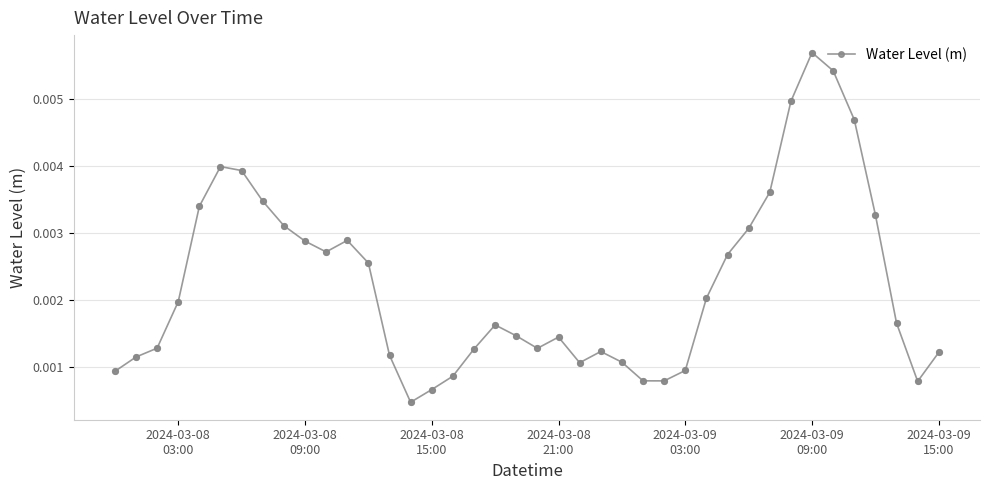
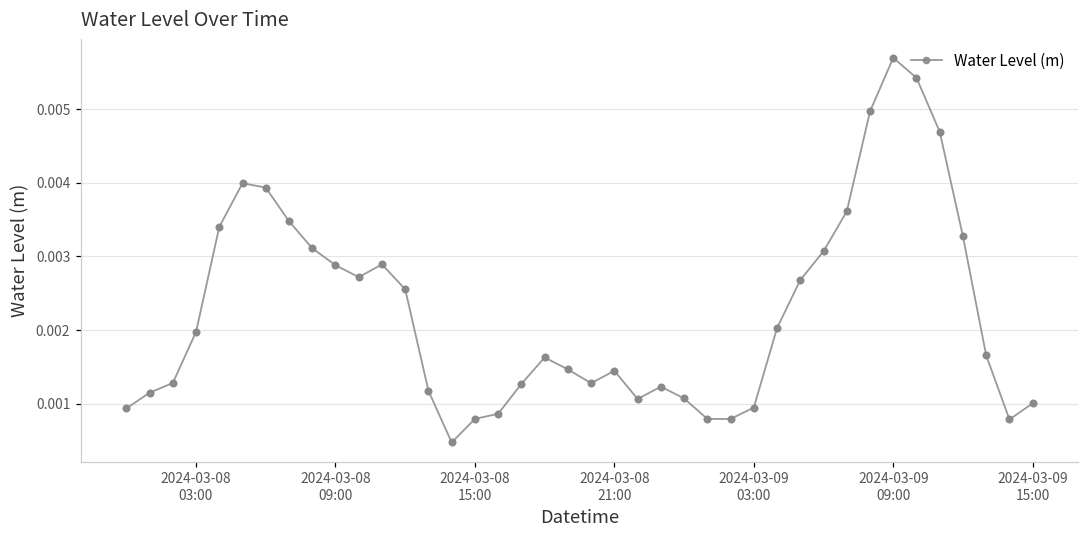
2024-03-08 15:00: 0.0007 -> 0.0008
2024-03-09 15:00: 0.0012 -> 0.0010
